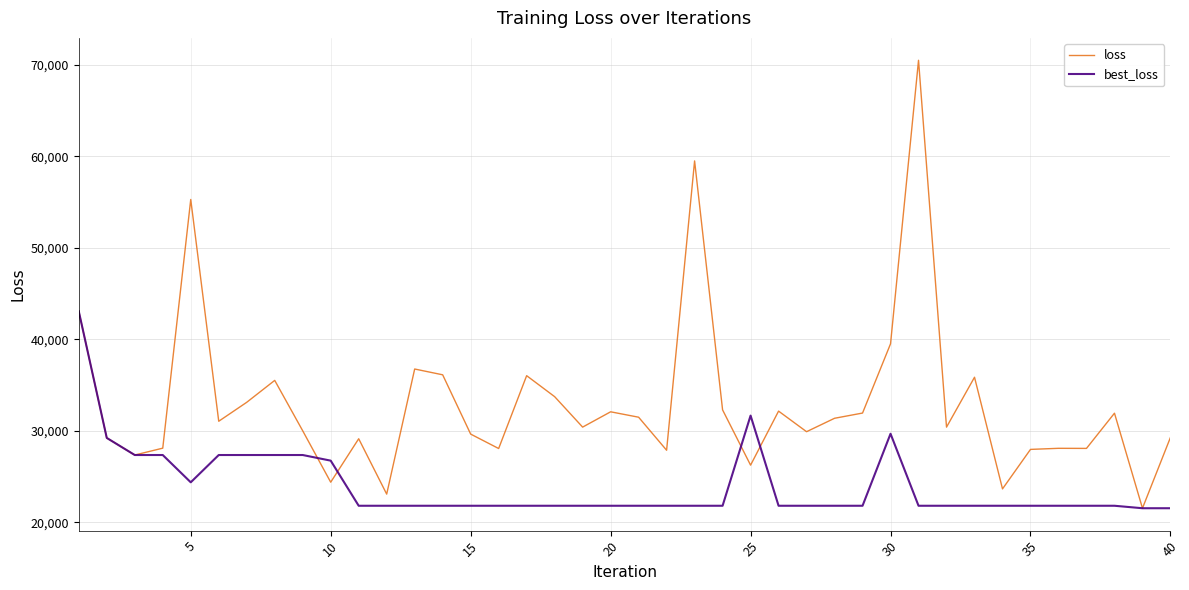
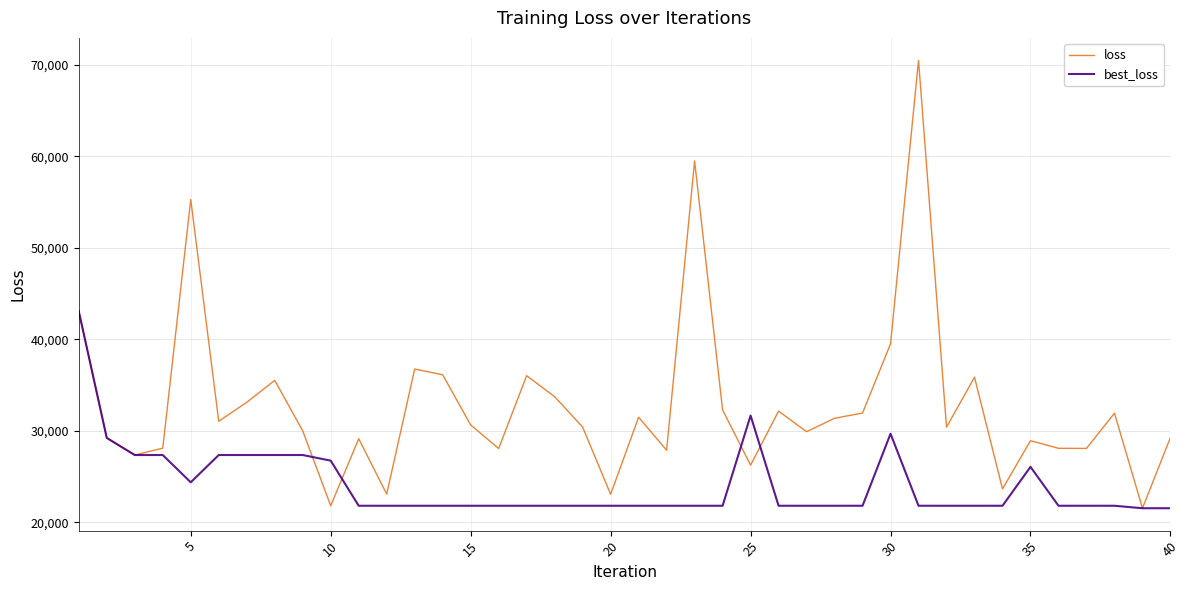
loss, 10: 24,000 -> 22,000
loss, 15: 30,000 -> 31,000
loss, 20: 32,000 -> 23,000
loss, 35: 28,000 -> 29,000
best_loss, 35: 22,000 -> 26,000
